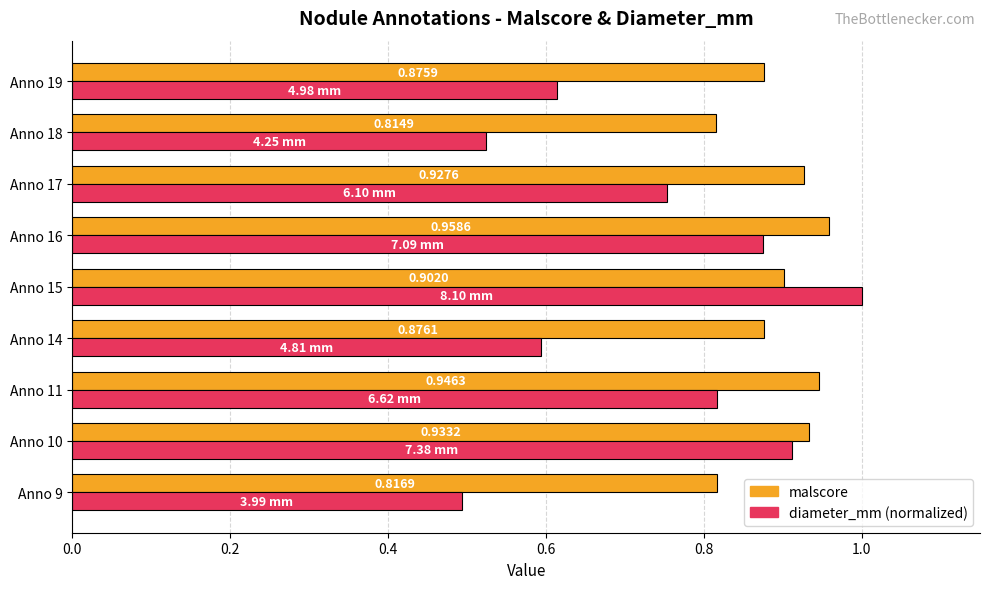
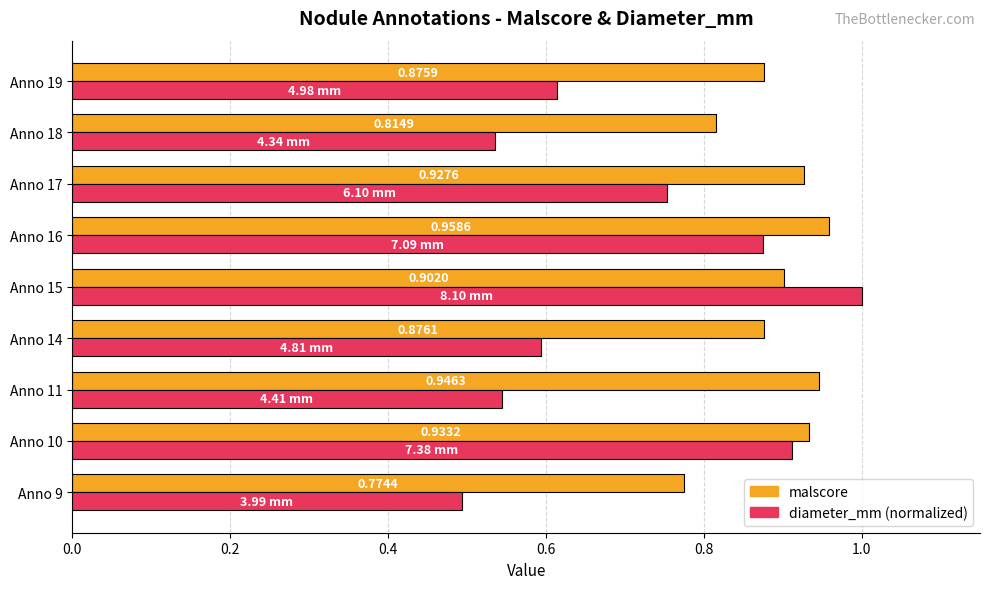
diameter_mm (normalized), Anno 18: 4.25 -> 4.34
diameter_mm (normalized), Anno 11: 6.62 -> 4.41
malscore, Anno 9: 0.8169 -> 0.7744
